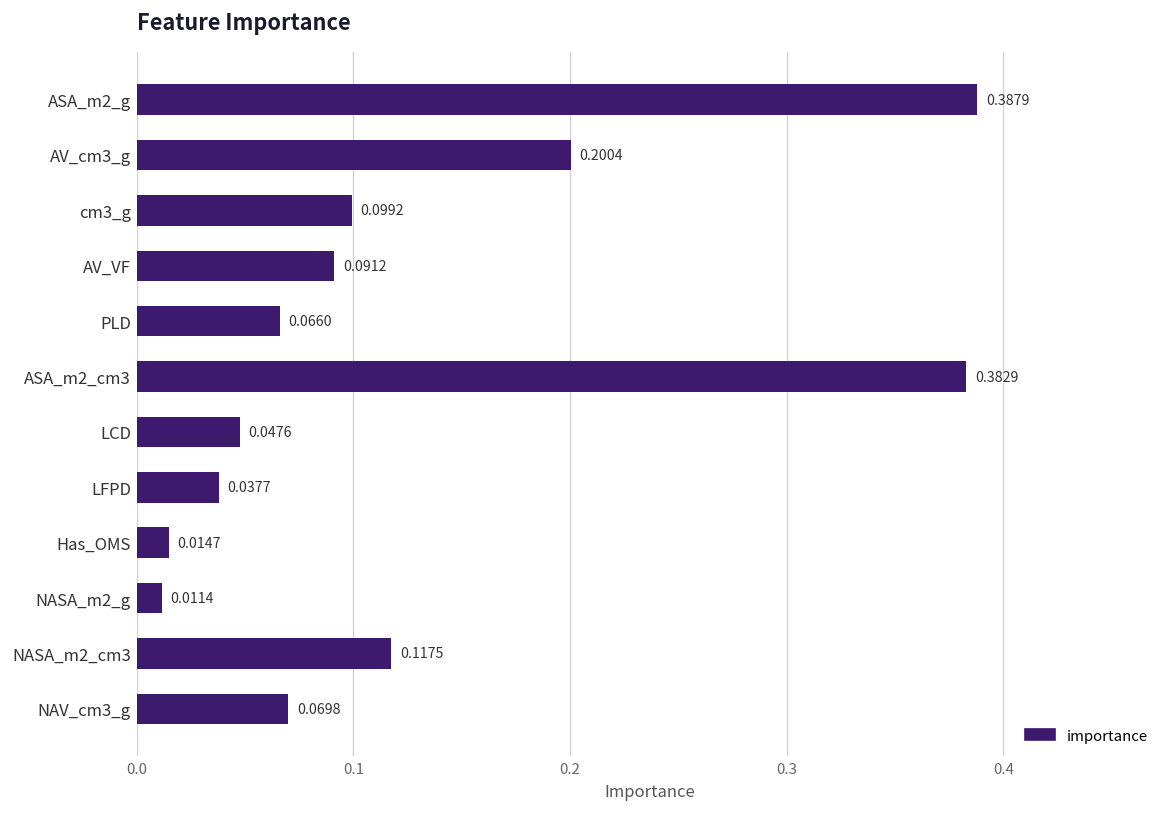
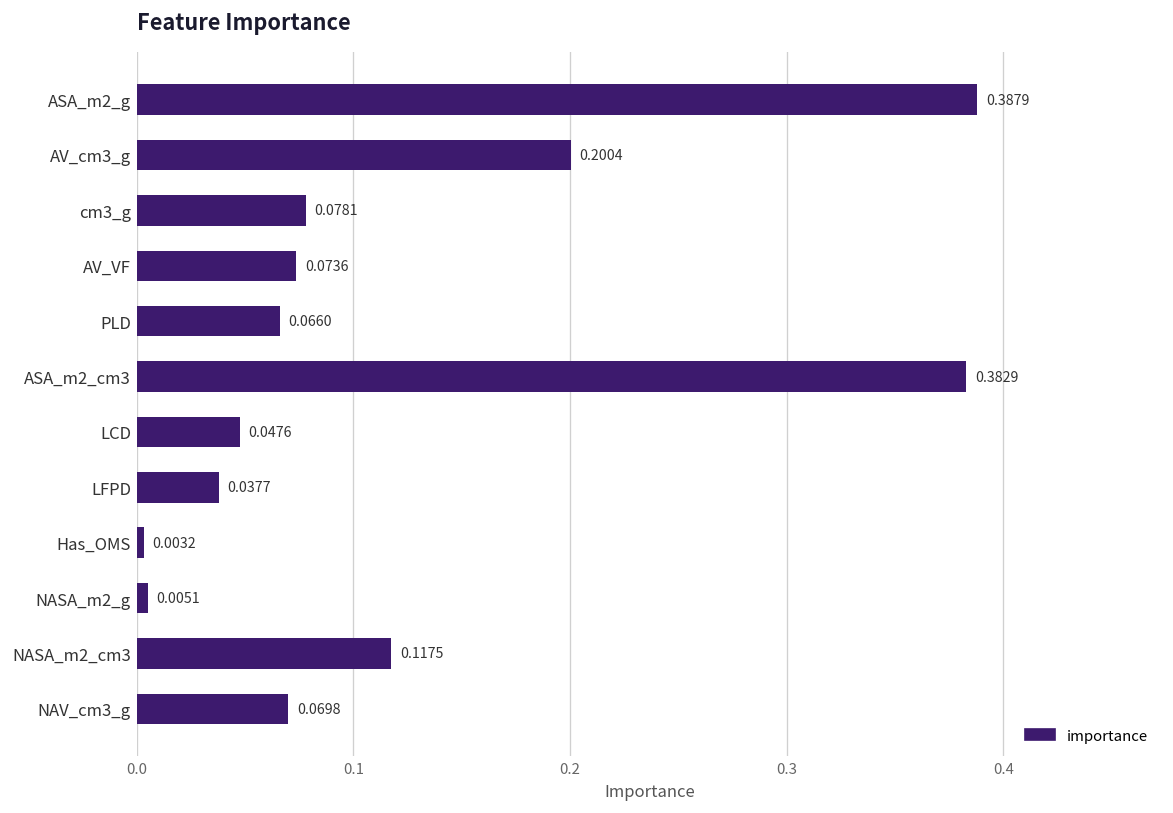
cm3_g: 0.0992 -> 0.0781
AV_VF: 0.0912 -> 0.0736
Has_OMS: 0.0147 -> 0.0032
NASA_m2_g: 0.0114 -> 0.0051
